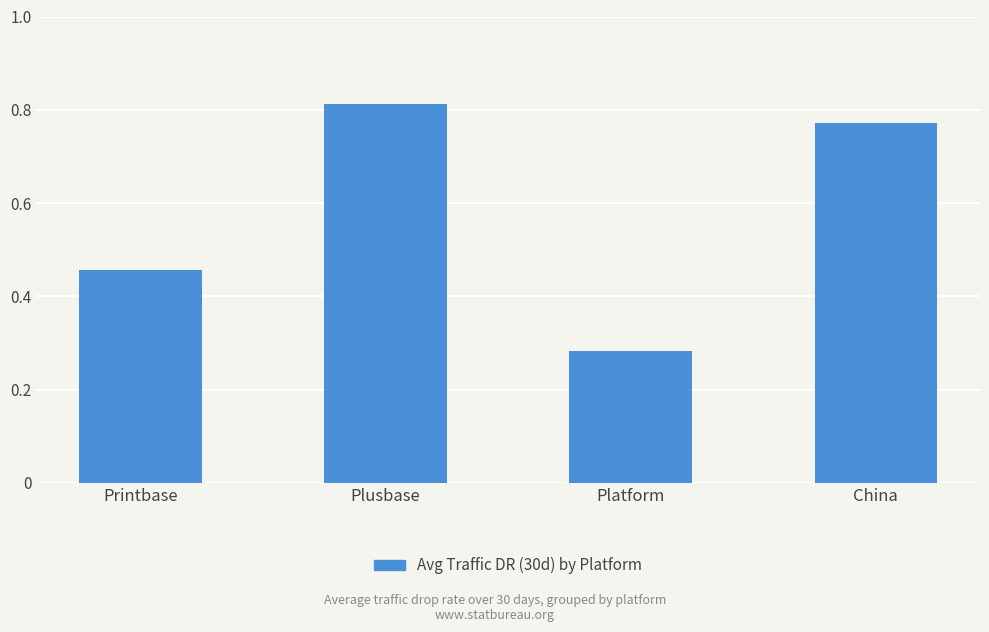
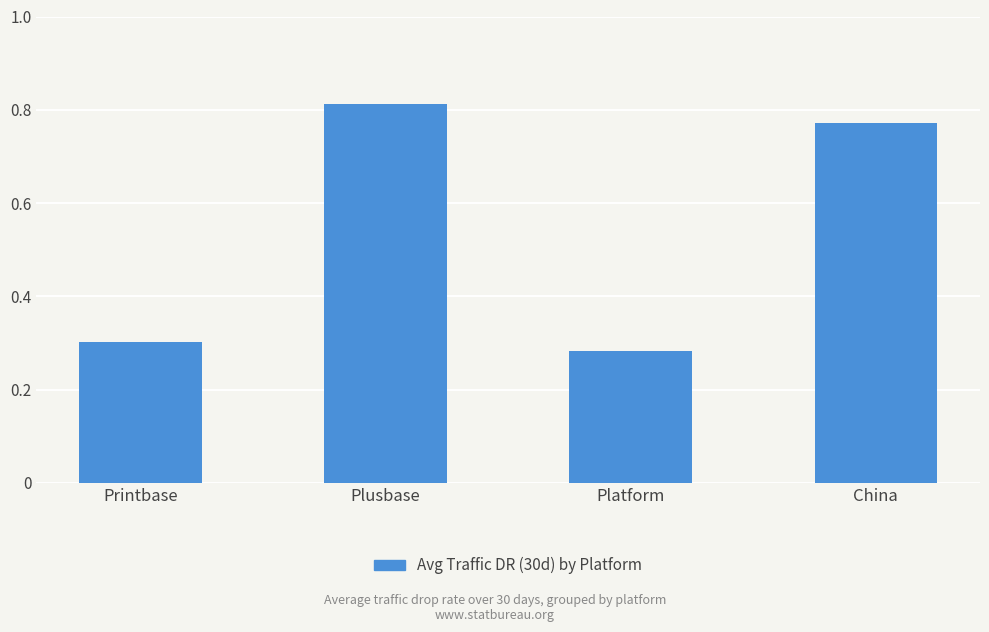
Printbase: 0.46 -> 0.30
